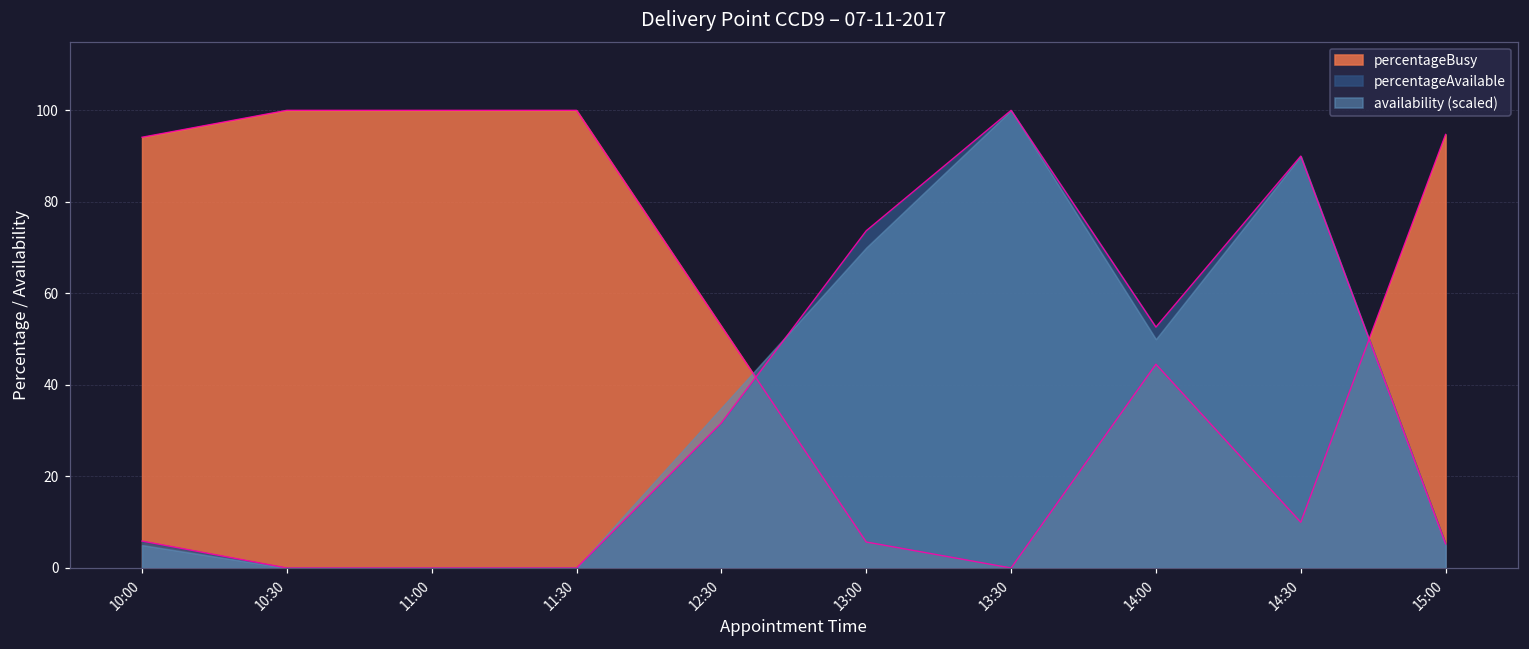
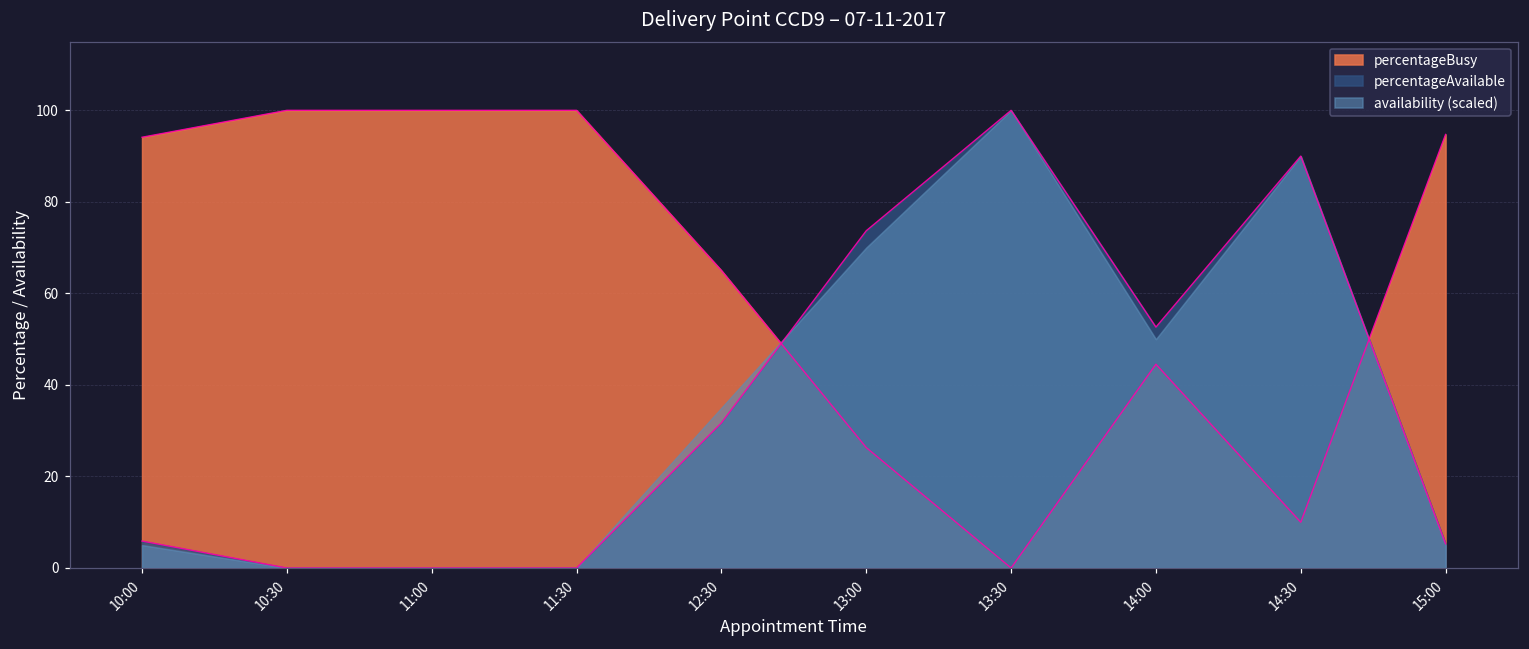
percentageBusy, 12:30: 53 -> 65
percentageBusy, 13:00: 6 -> 26
